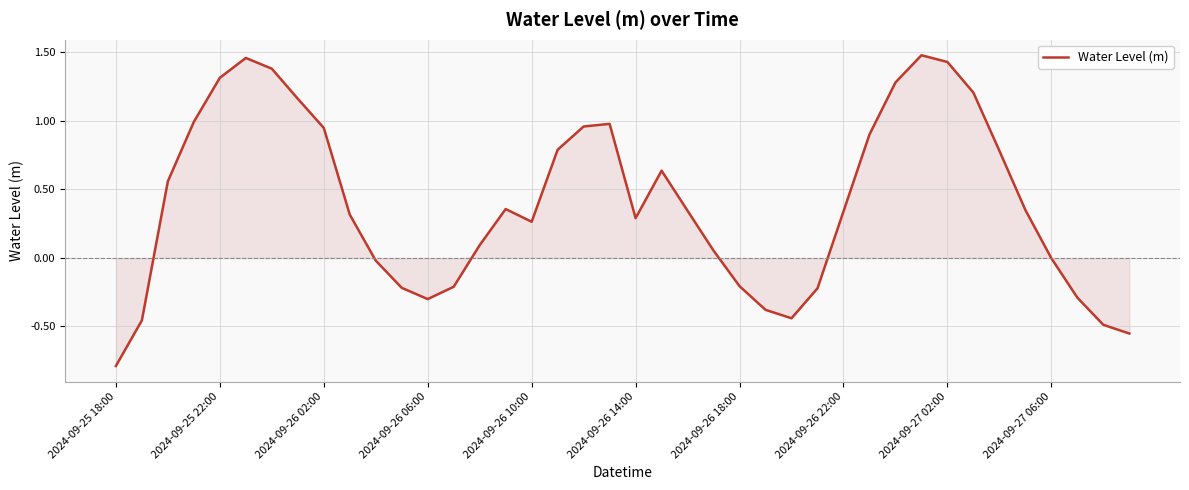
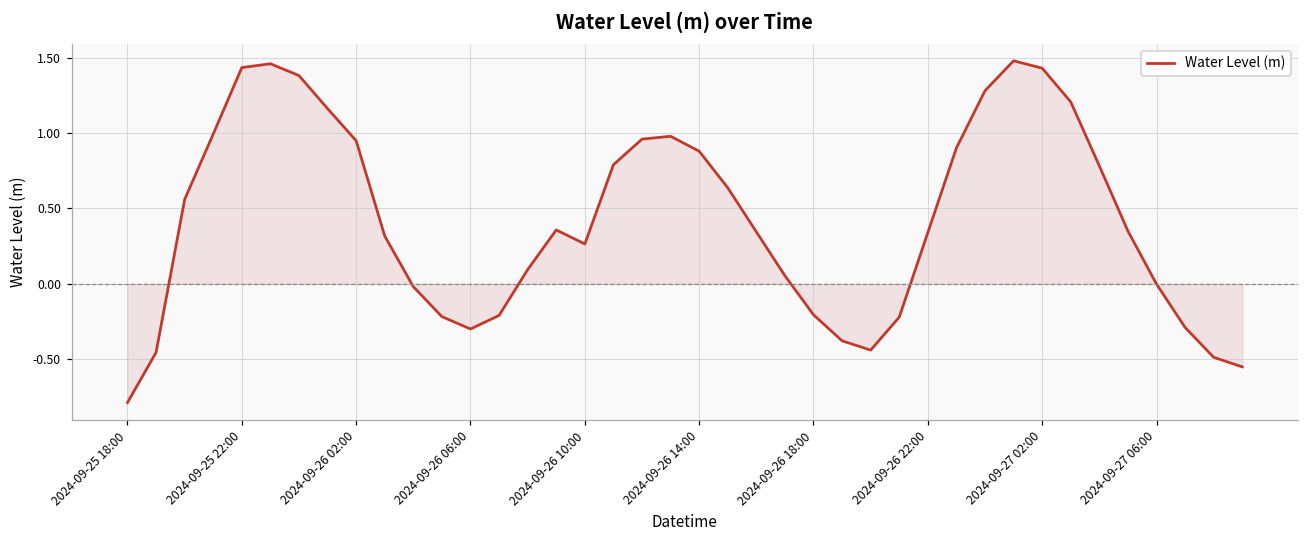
Water Level (m), 2024-09-25 22:00: 1.32 -> 1.43
Water Level (m), 2024-09-26 14:00: 0.29 -> 0.88
